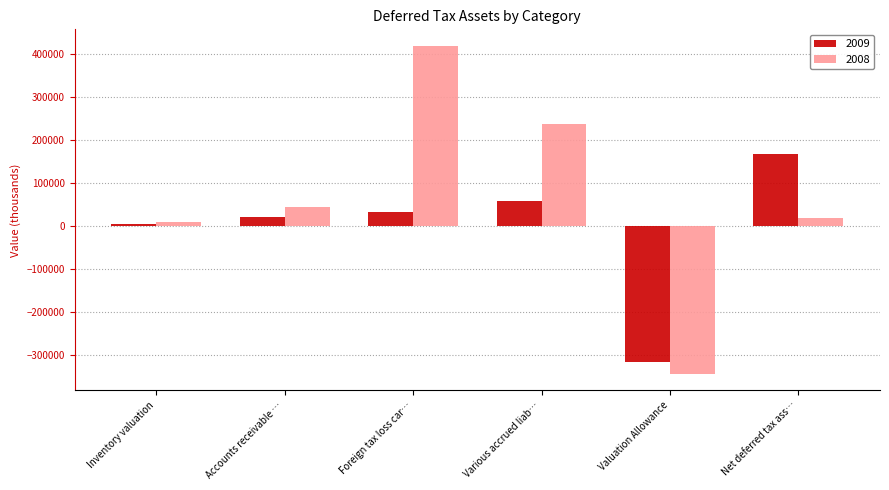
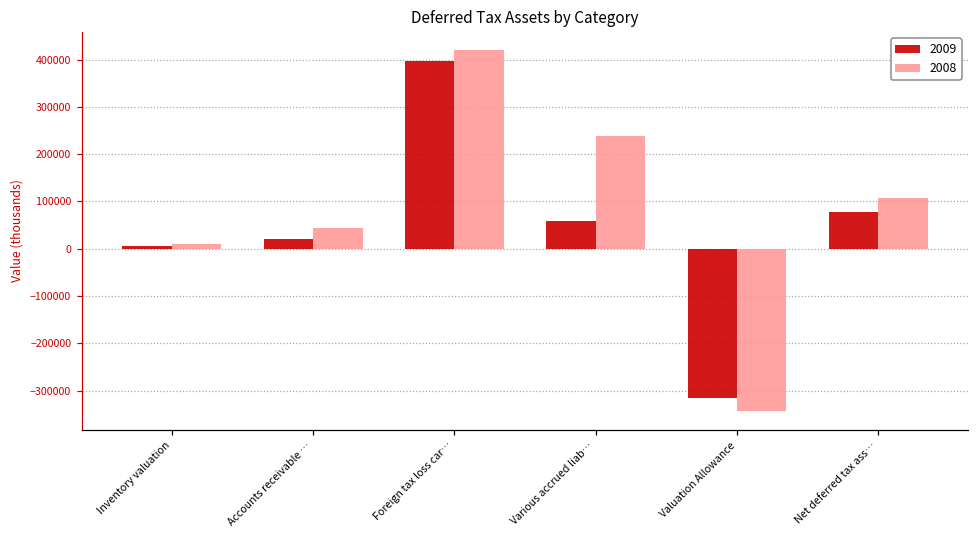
2009, Foreign tax loss car…: 30000 -> 400000
2009, Net deferred tax ass…: 170000 -> 80000
2008, Net deferred tax ass…: 20000 -> 110000
